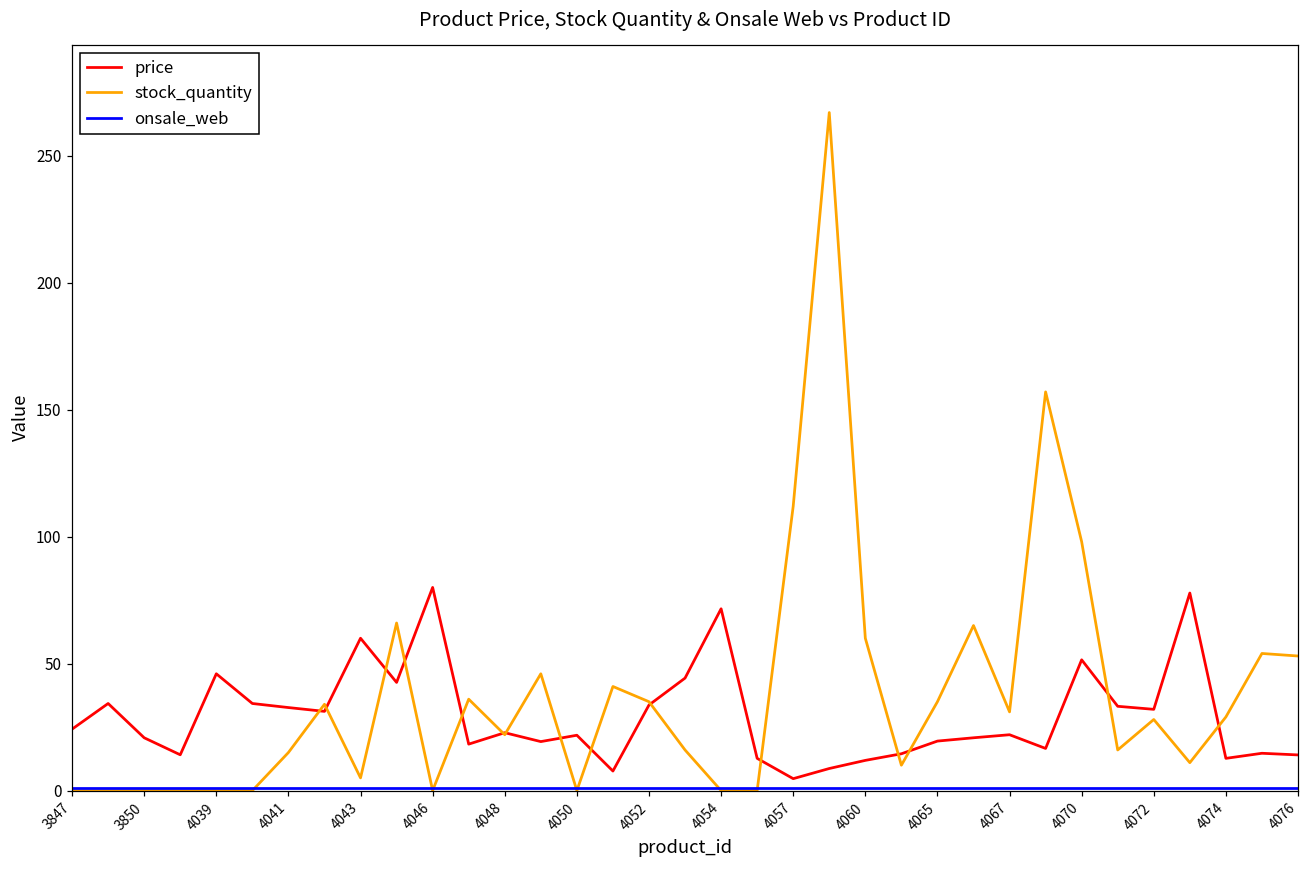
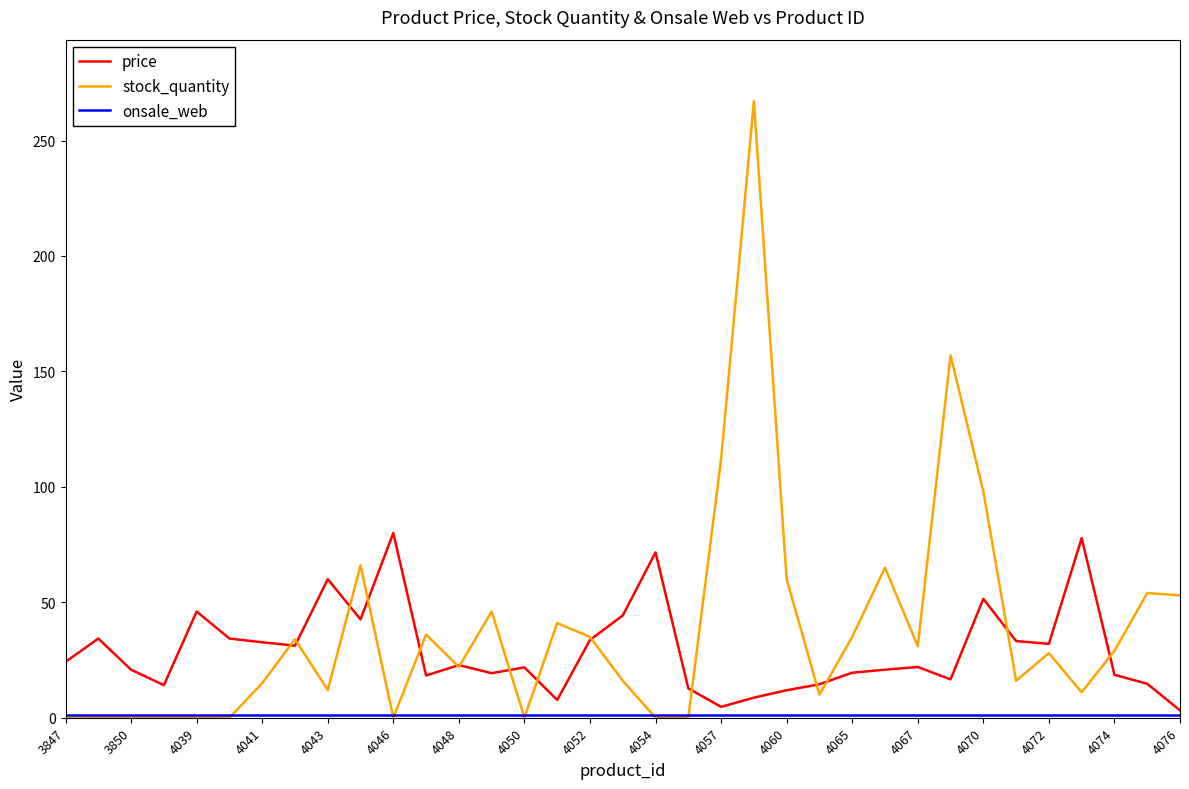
stock_quantity, 4043: 5 -> 12
price, 4074: 13 -> 19
price, 4076: 14 -> 3
